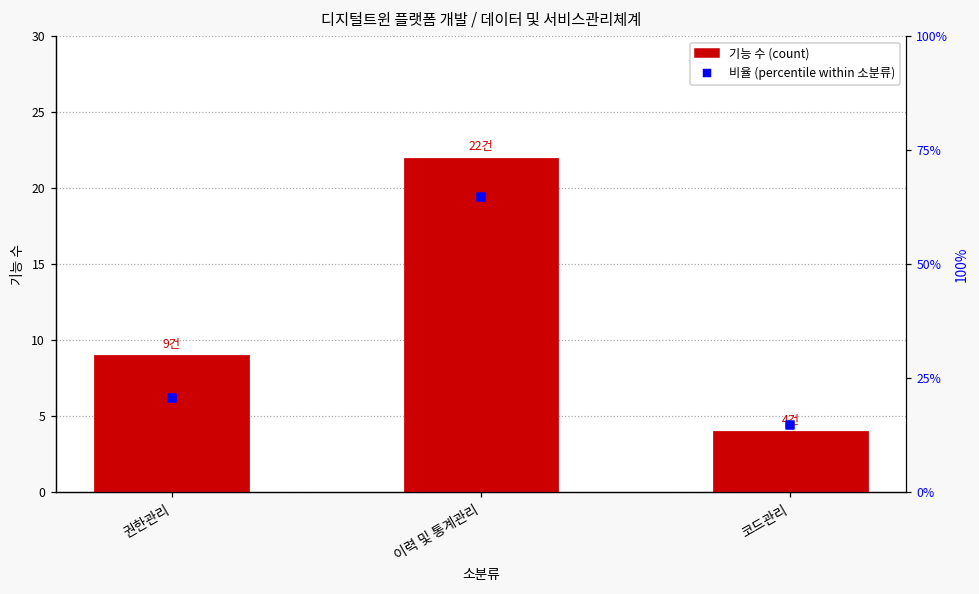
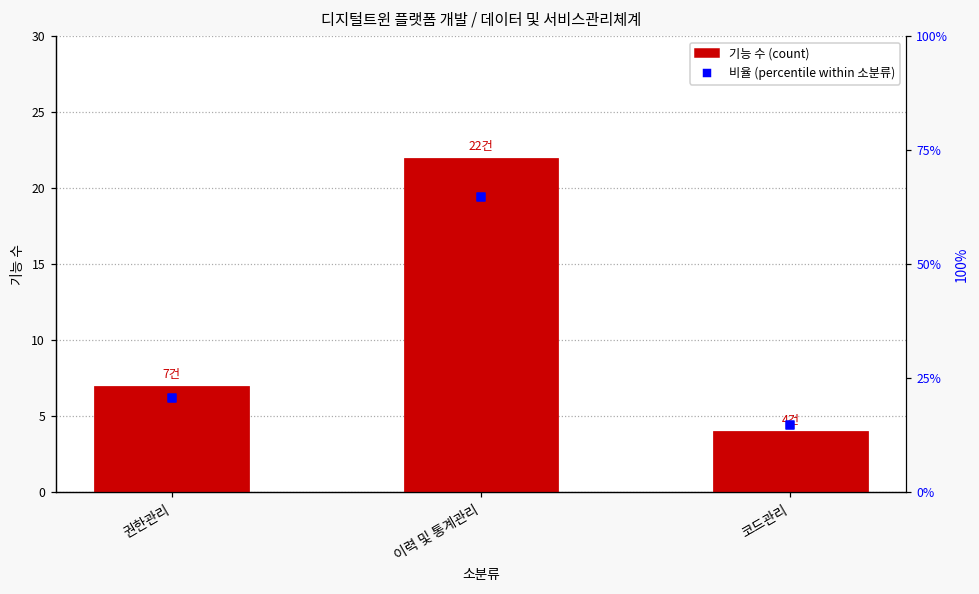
기능 수 (count), 권한관리: 9건 -> 7건
